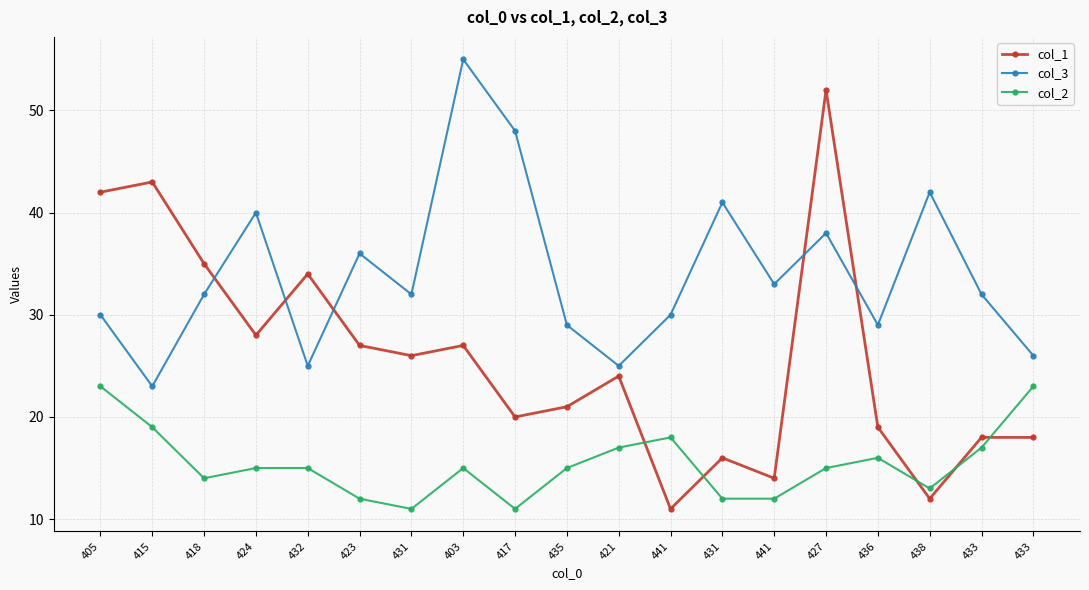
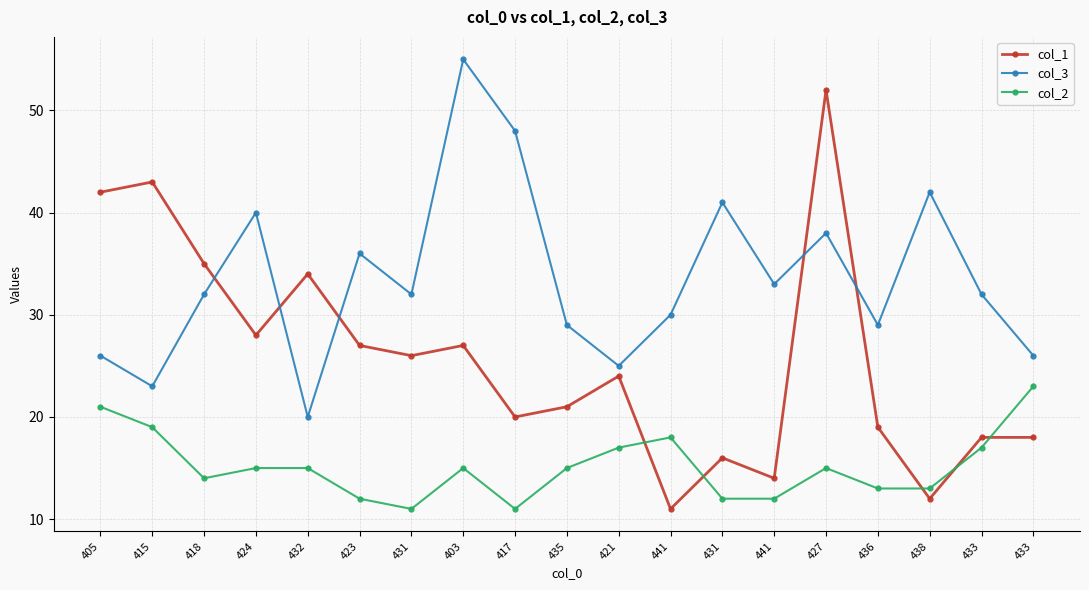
col_3, 405: 30 -> 26
col_2, 405: 23 -> 21
col_3, 432: 25 -> 20
col_2, 436: 16 -> 13
